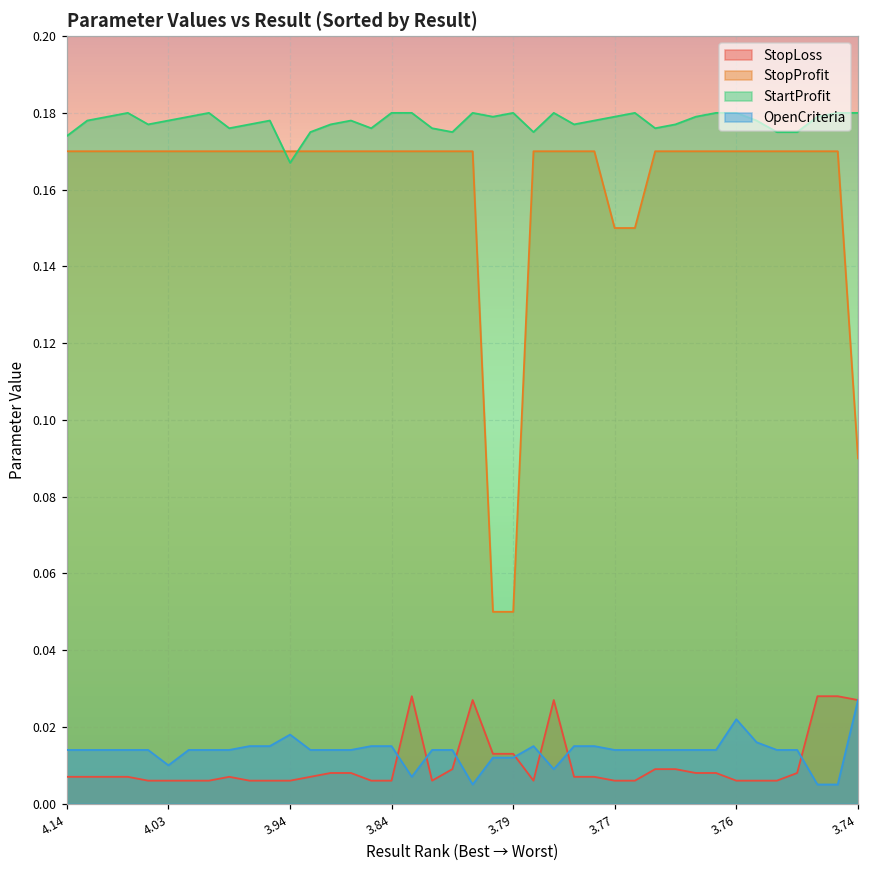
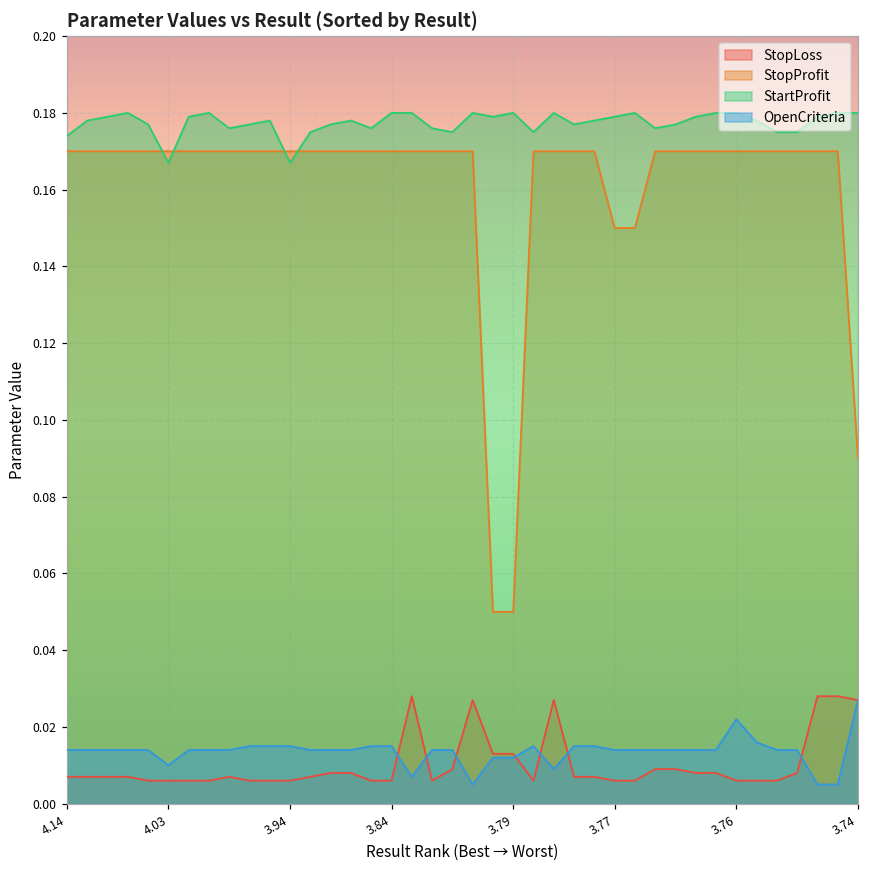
StartProfit, 4.03: 0.178 -> 0.167
OpenCriteria, 3.94: 0.018 -> 0.015
